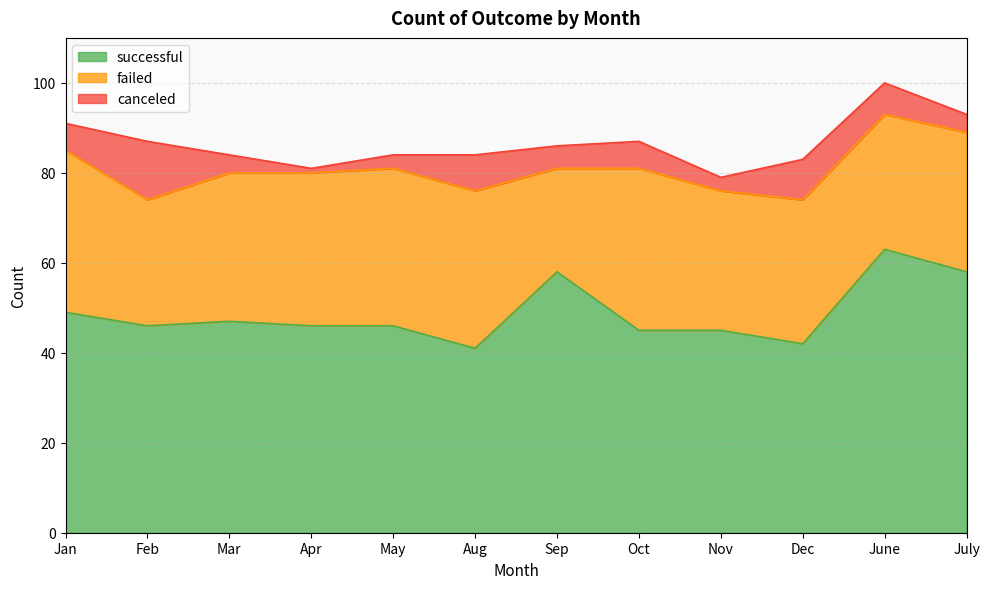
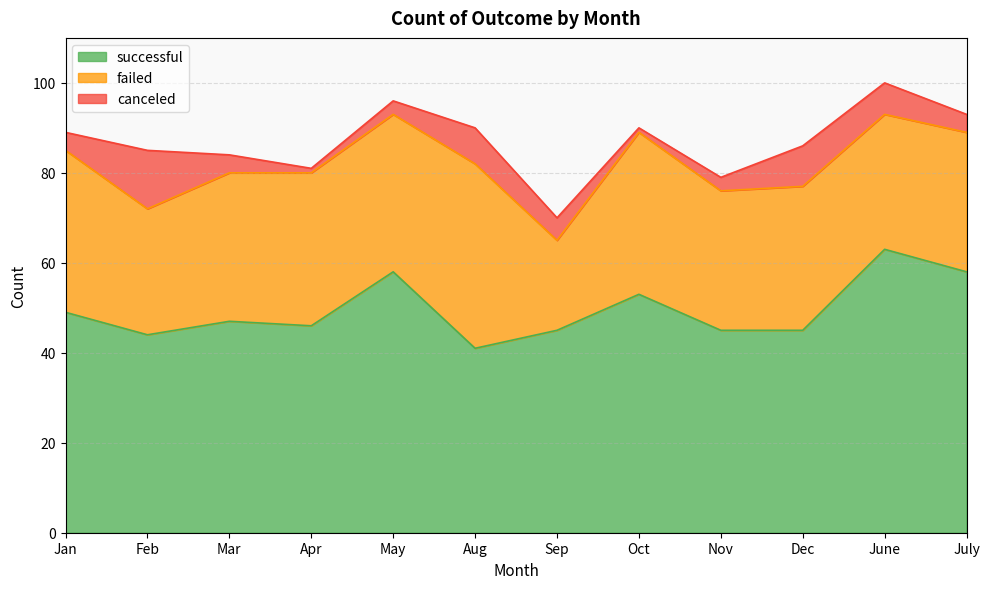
canceled, Jan: 6 -> 4
successful, Feb: 46 -> 44
successful, May: 46 -> 58
failed, Aug: 35 -> 41
successful, Sep: 58 -> 45
failed, Sep: 23 -> 20
successful, Oct: 45 -> 53
canceled, Oct: 6 -> 1
successful, Dec: 42 -> 45
